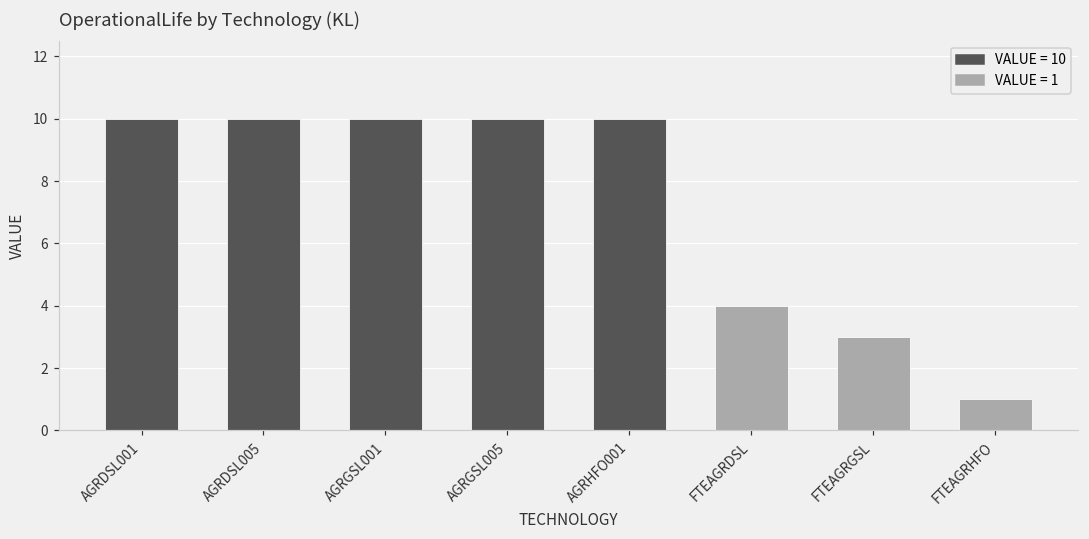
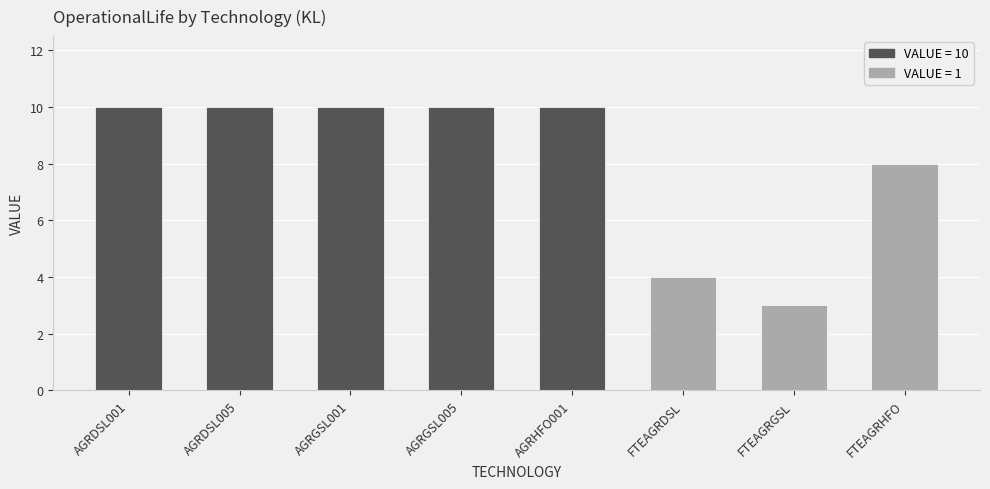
FTEAGRHFO: 1 -> 8
